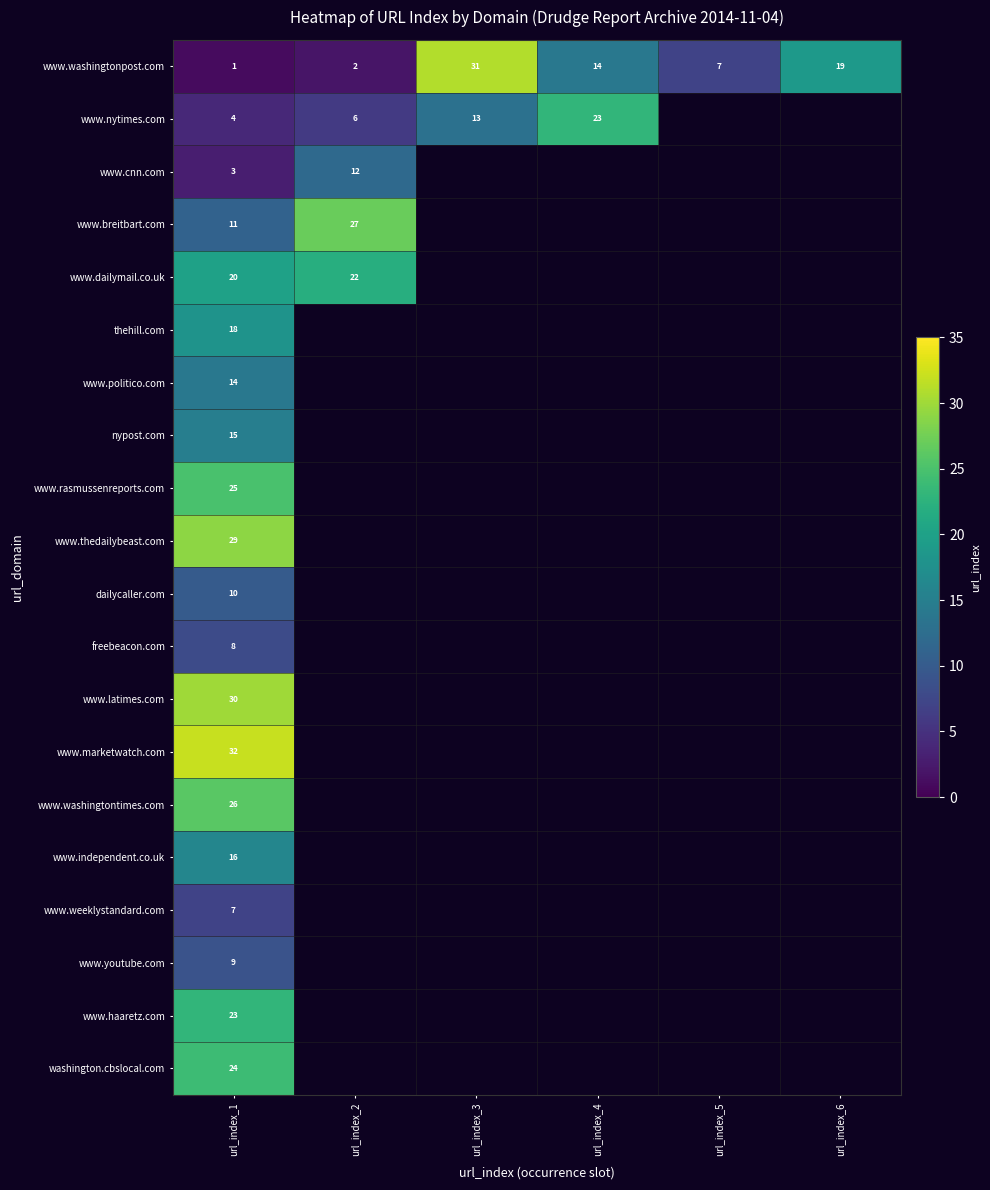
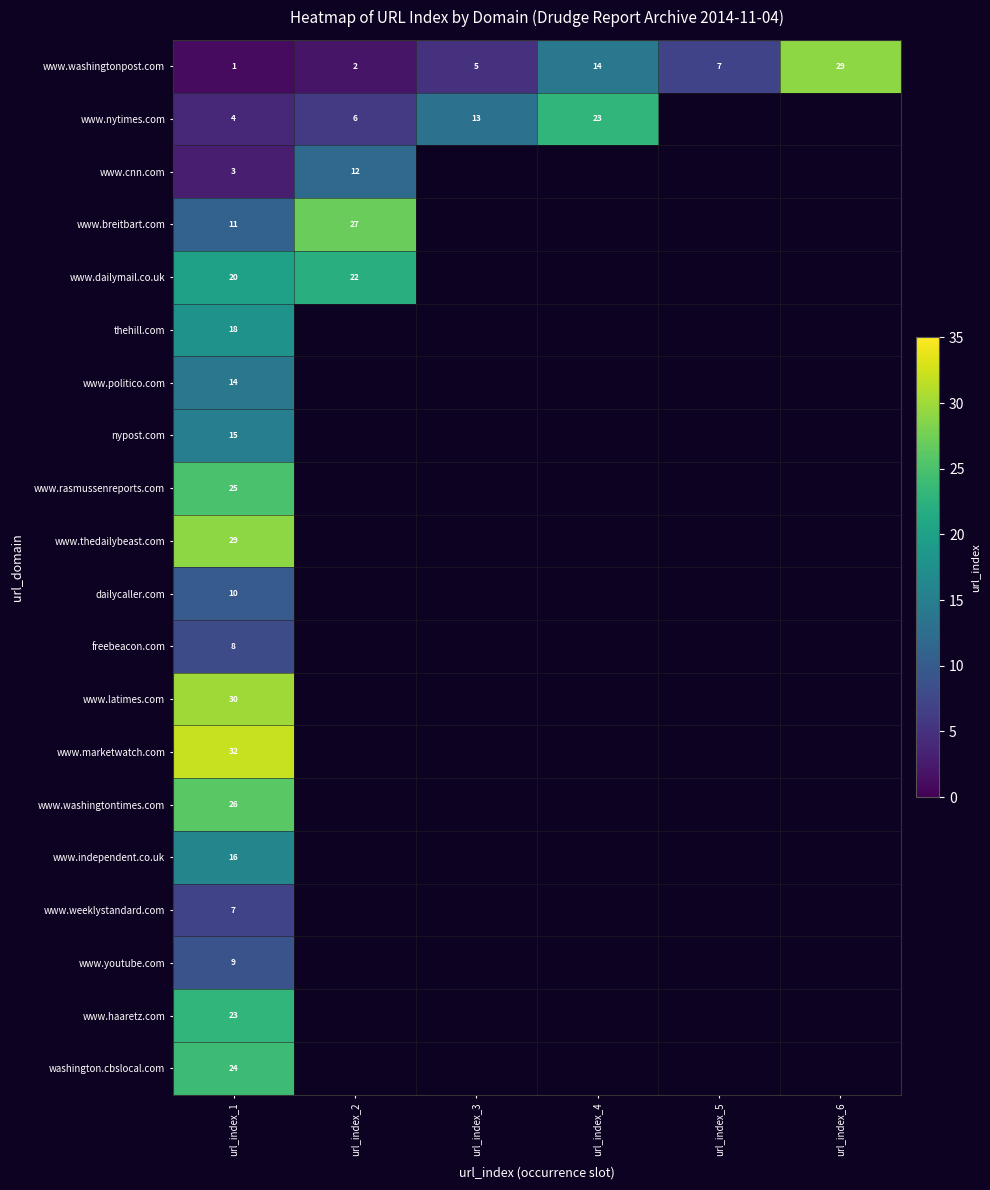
www.washingtonpost.com, url_index_3: 31 -> 5
www.washingtonpost.com, url_index_6: 19 -> 29
